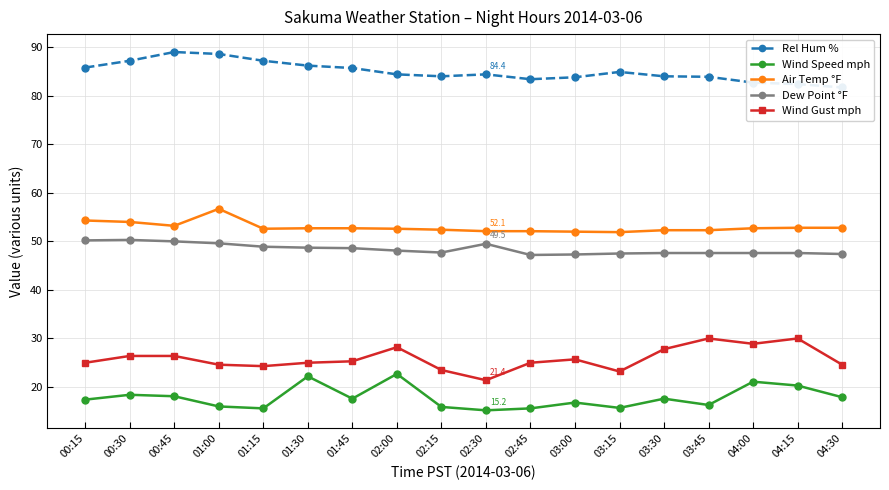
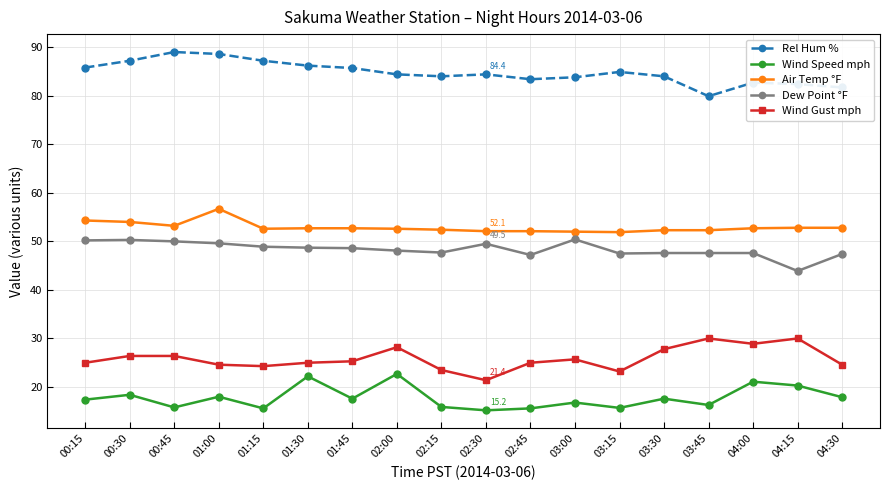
Wind Speed mph, 00:45: 18 -> 16
Wind Speed mph, 01:00: 16 -> 18
Dew Point °F, 03:00: 47 -> 50
Rel Hum %, 03:45: 84 -> 80
Dew Point °F, 04:15: 48 -> 44
